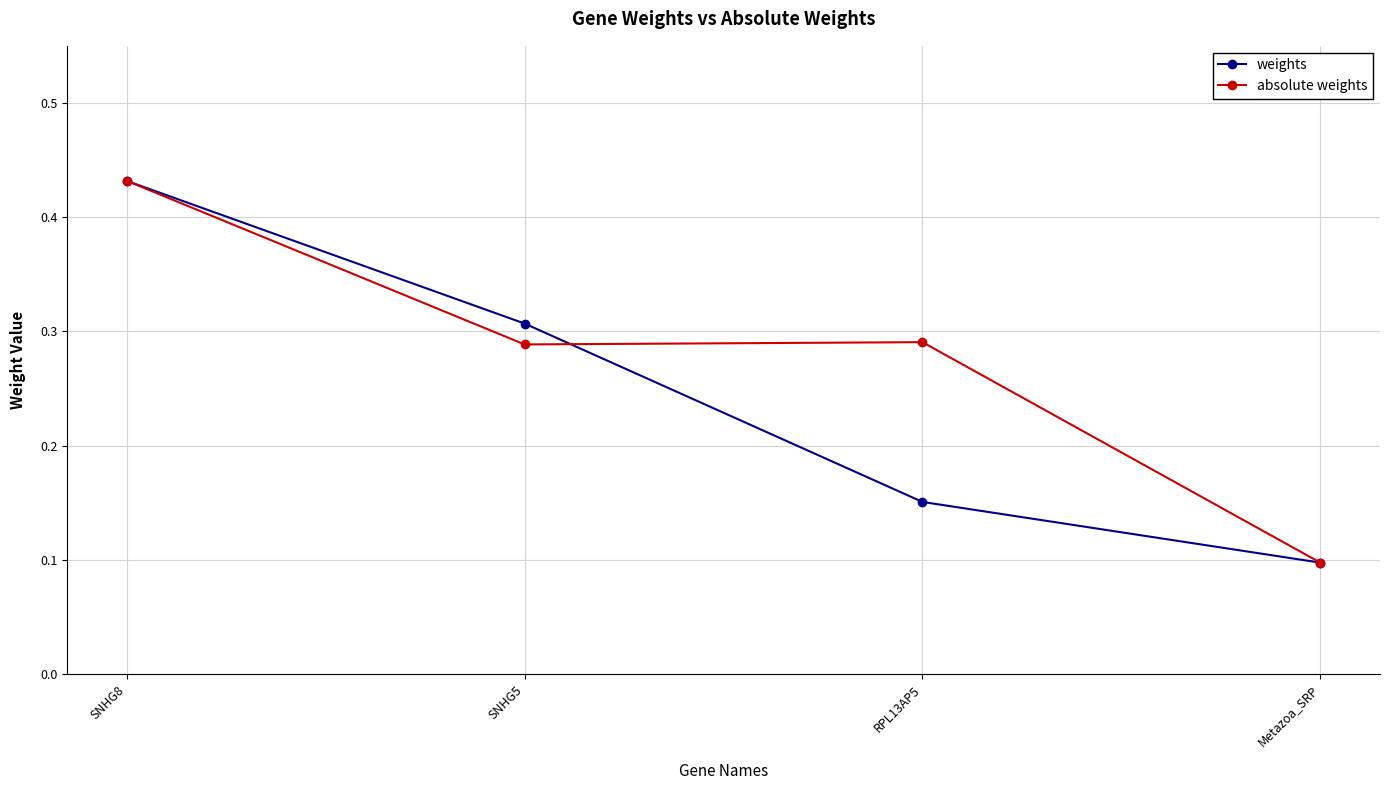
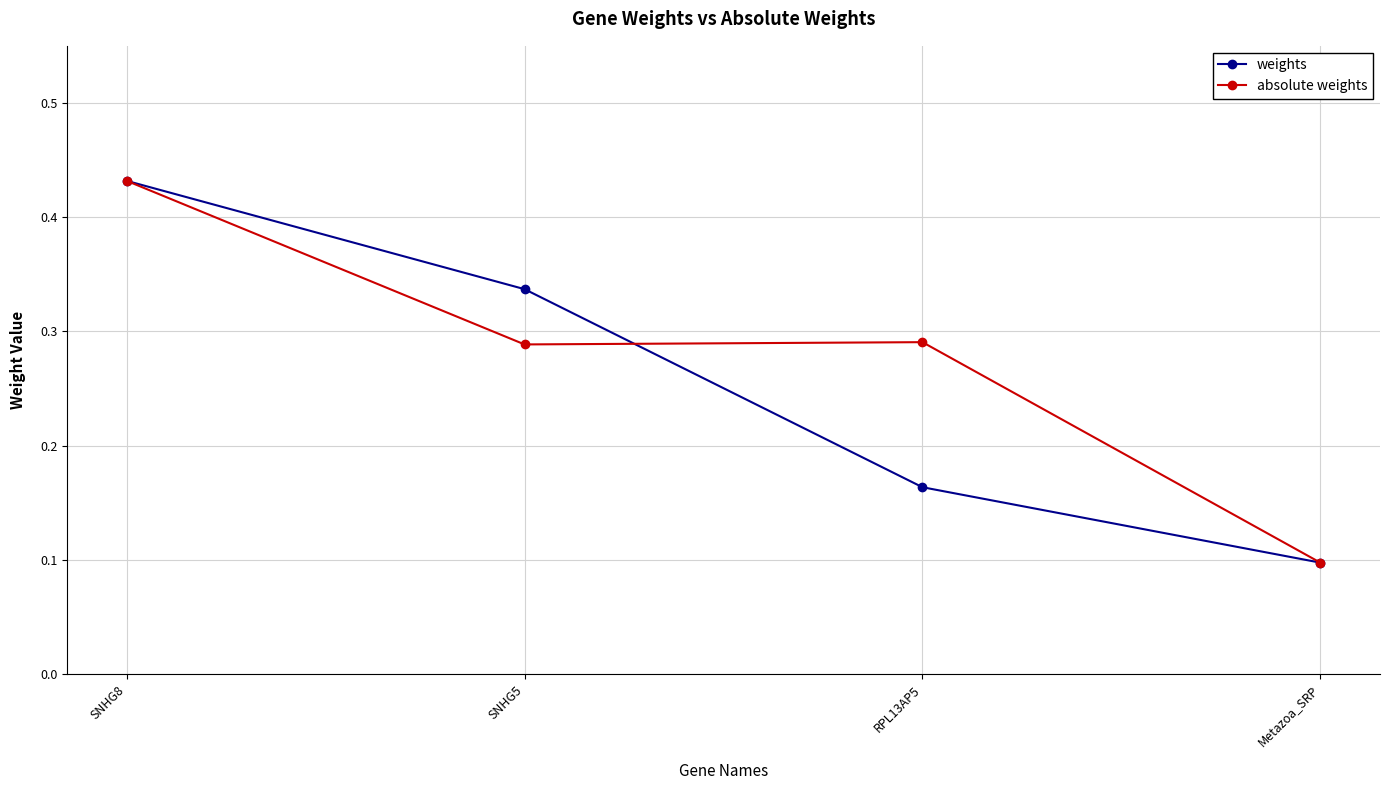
weights, SNHG5: 0.307 -> 0.337
weights, RPL13AP5: 0.151 -> 0.164
